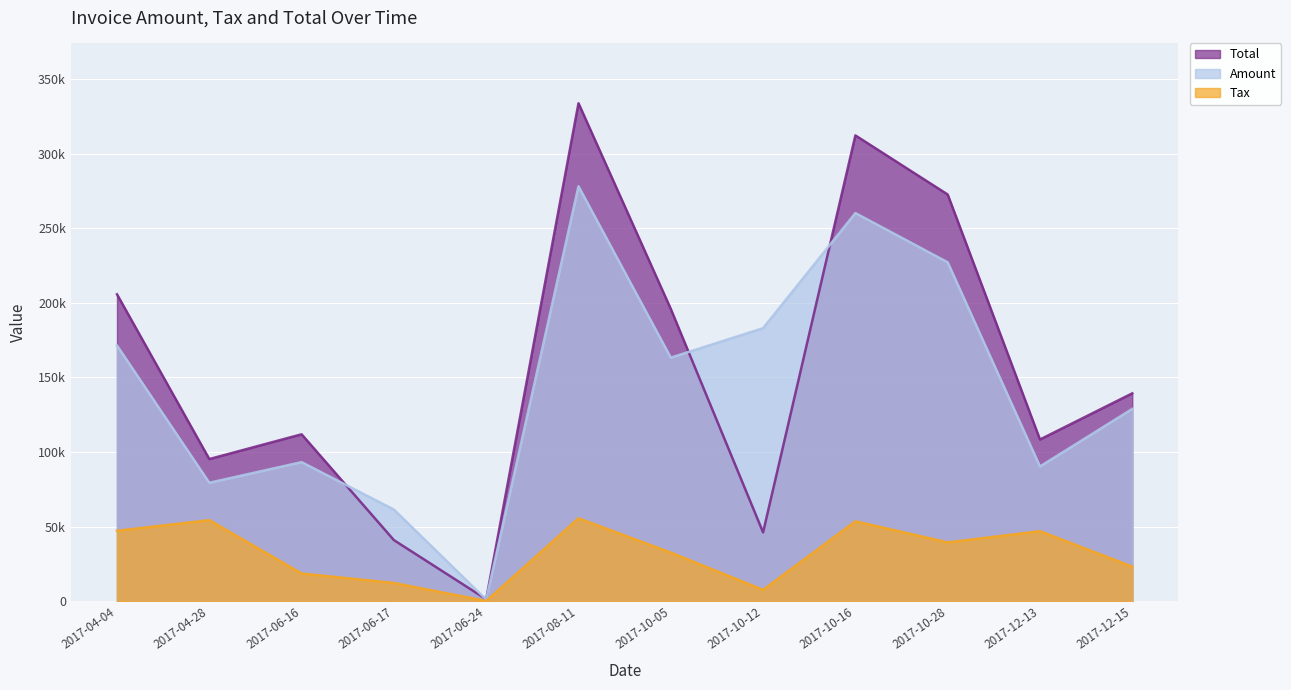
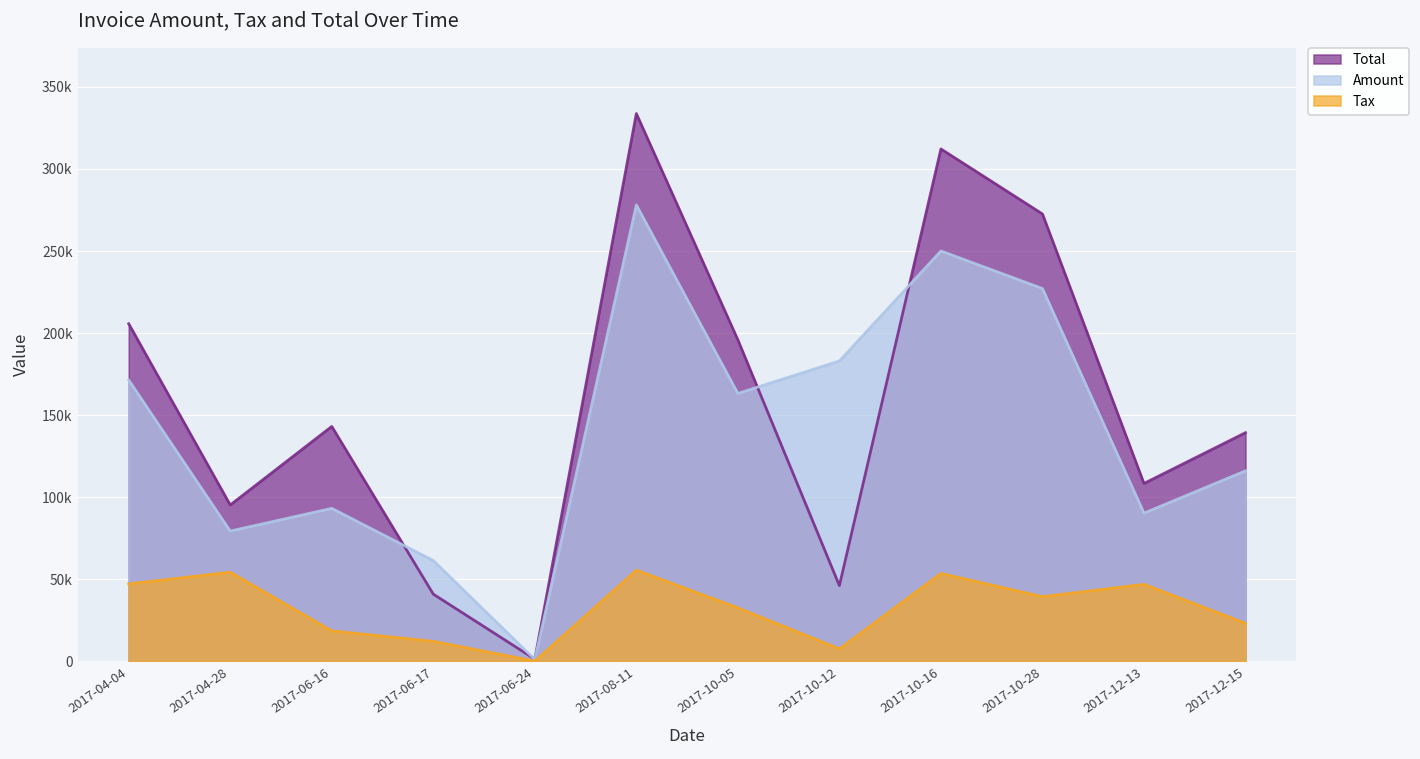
Total, 2017-06-16: 112000 -> 143000
Amount, 2017-10-16: 260000 -> 250000
Amount, 2017-12-15: 129000 -> 116000
